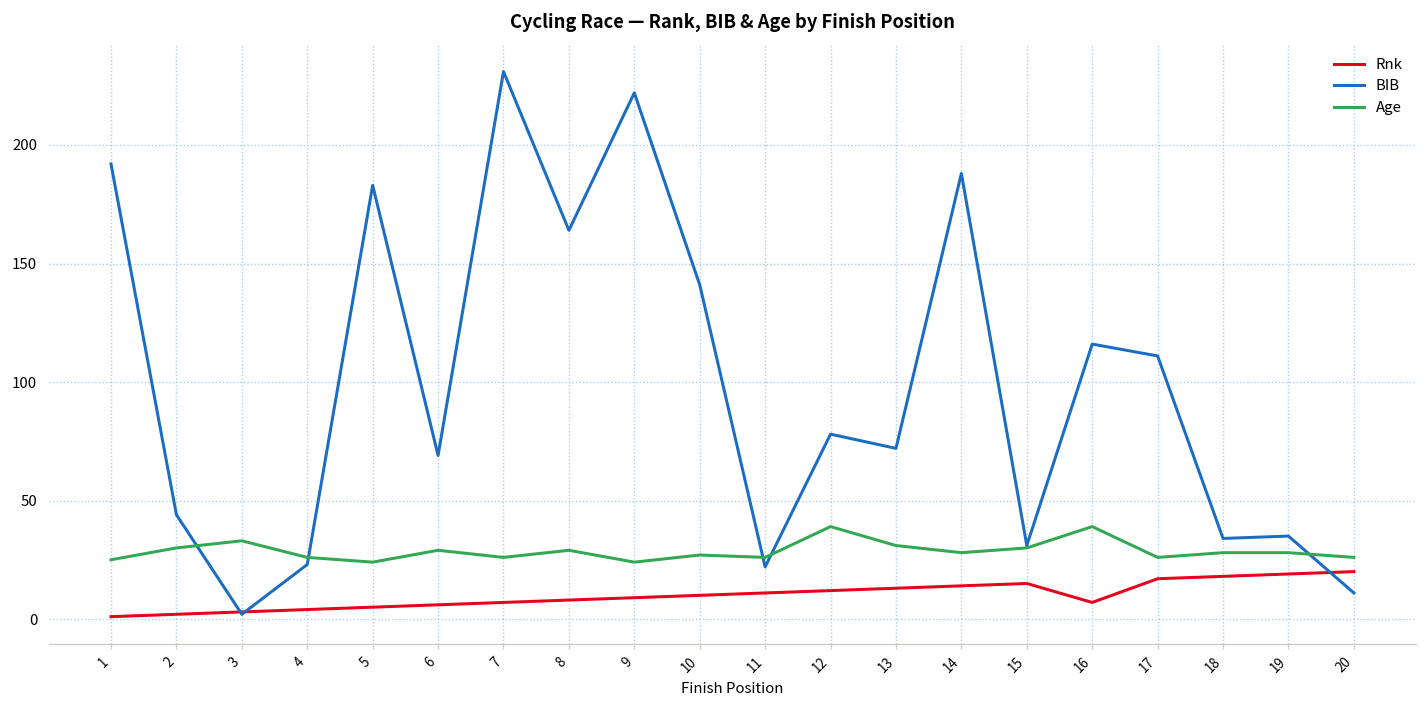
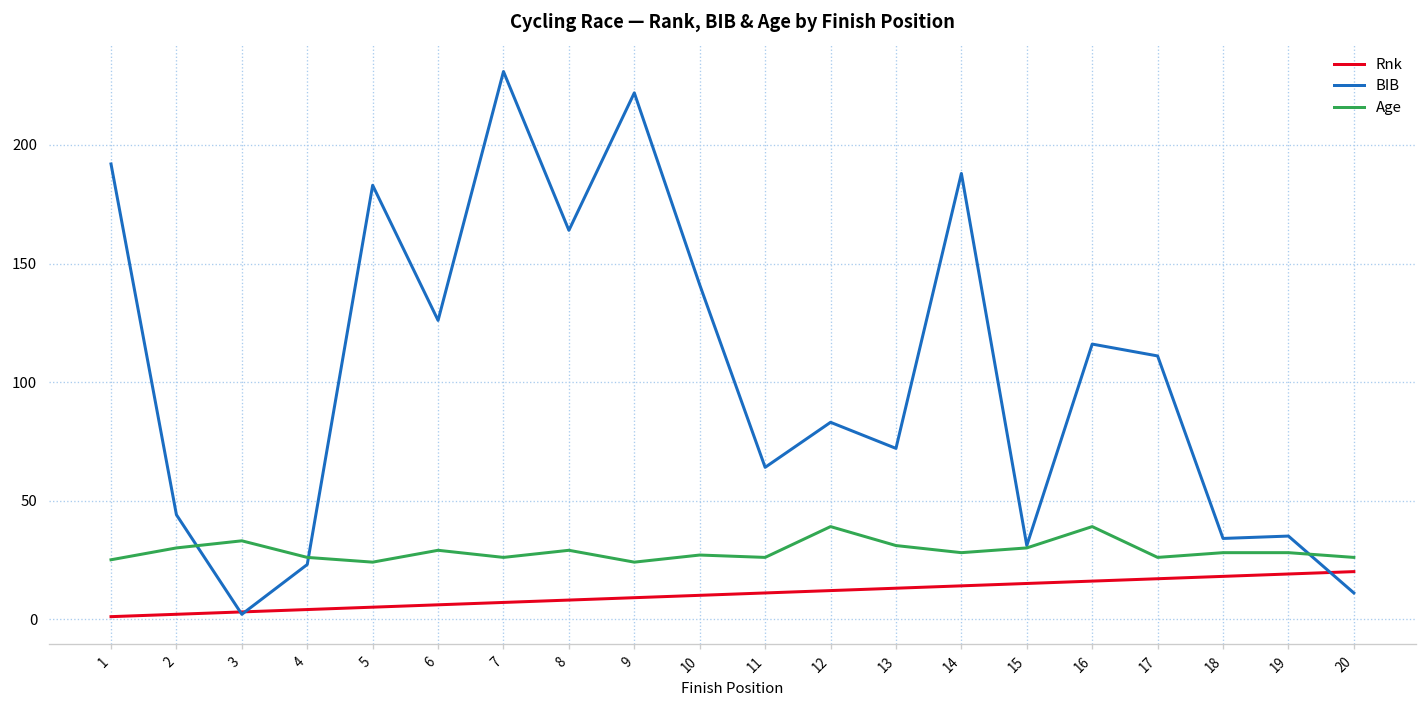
BIB, 6: 69 -> 126
BIB, 11: 22 -> 64
BIB, 12: 78 -> 83
Rnk, 16: 7 -> 16
